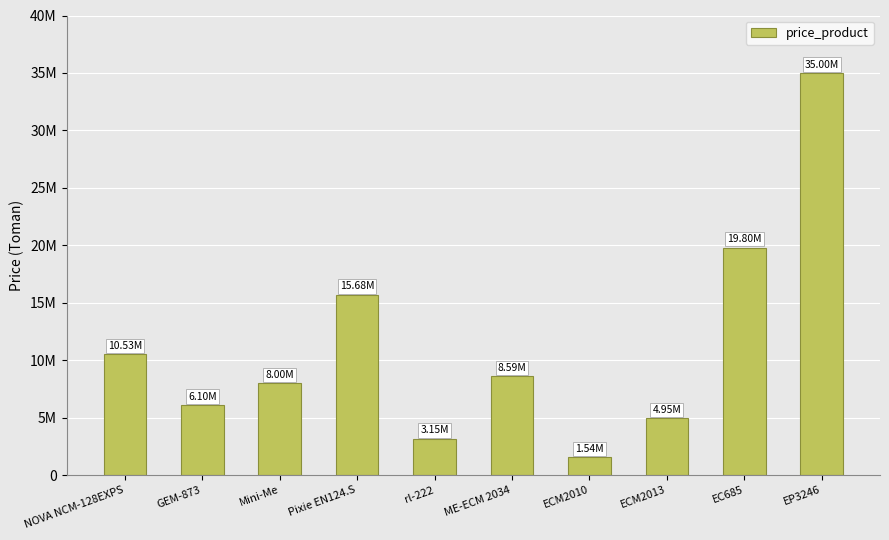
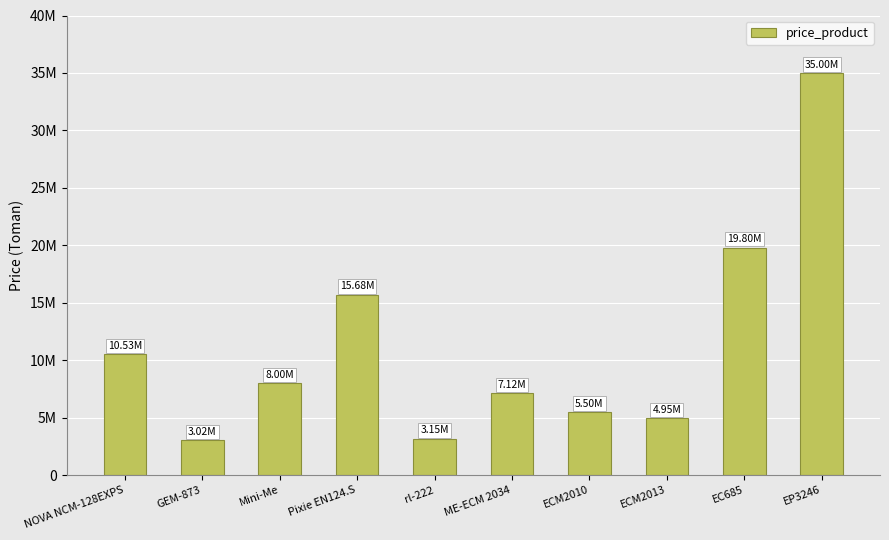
GEM-873: 6.10M -> 3.02M
ME-ECM 2034: 8.59M -> 7.12M
ECM2010: 1.54M -> 5.50M
